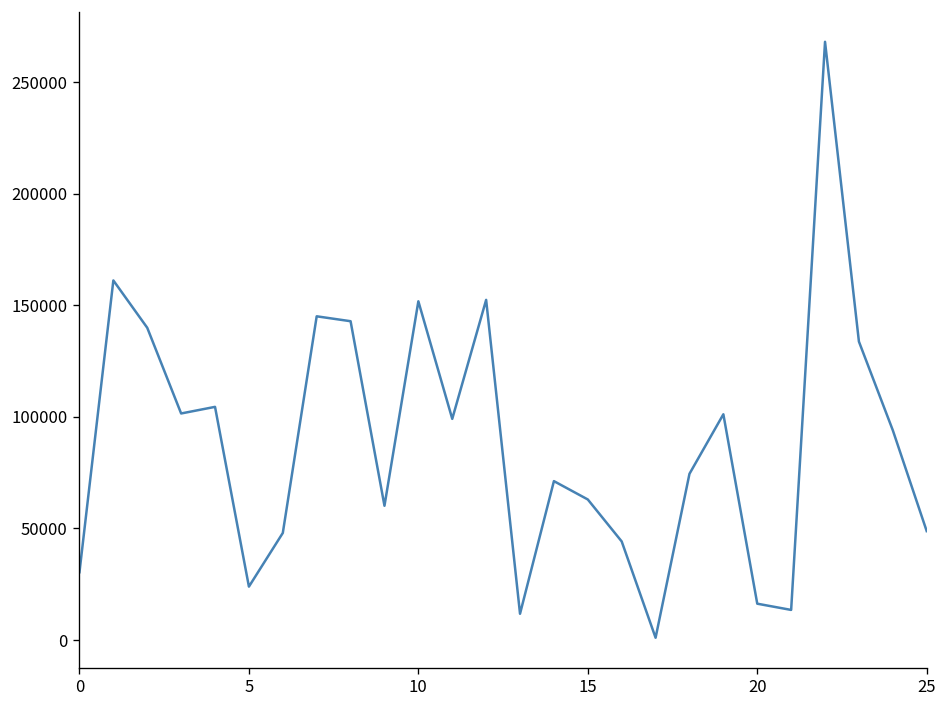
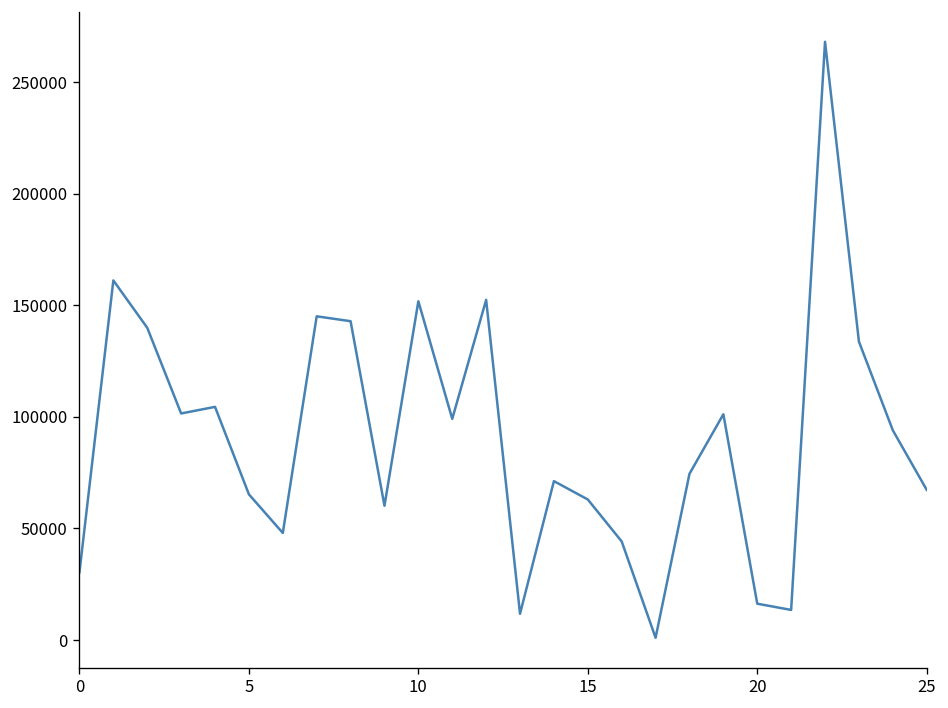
5: 24000 -> 65000
25: 49000 -> 67000
